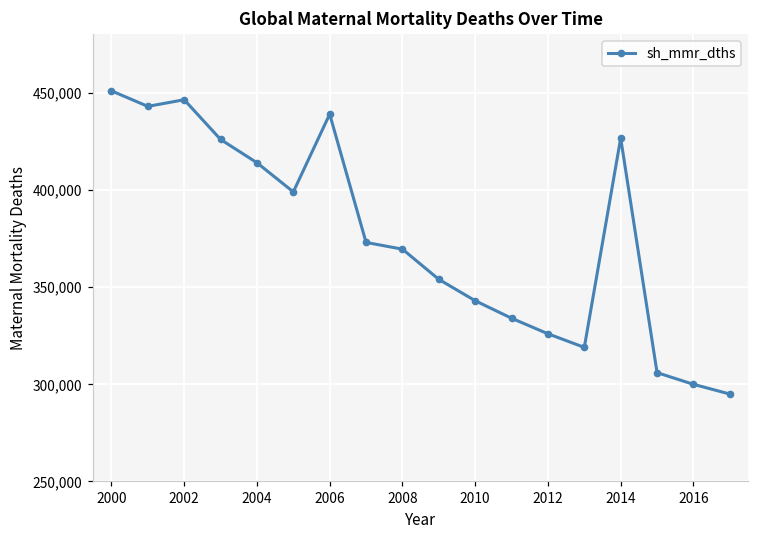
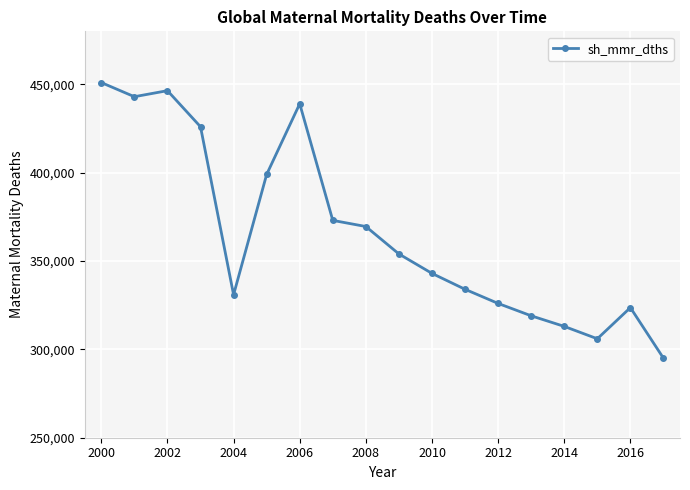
2004: 414,000 -> 331,000
2014: 427,000 -> 313,000
2016: 300,000 -> 324,000
